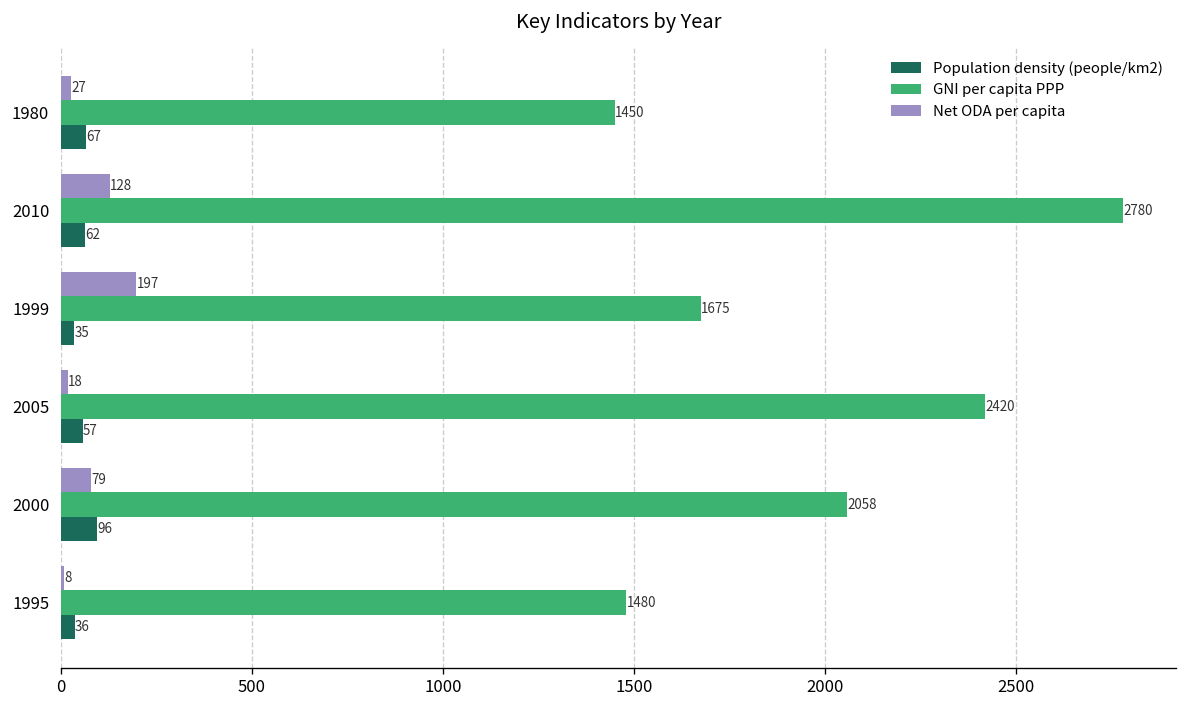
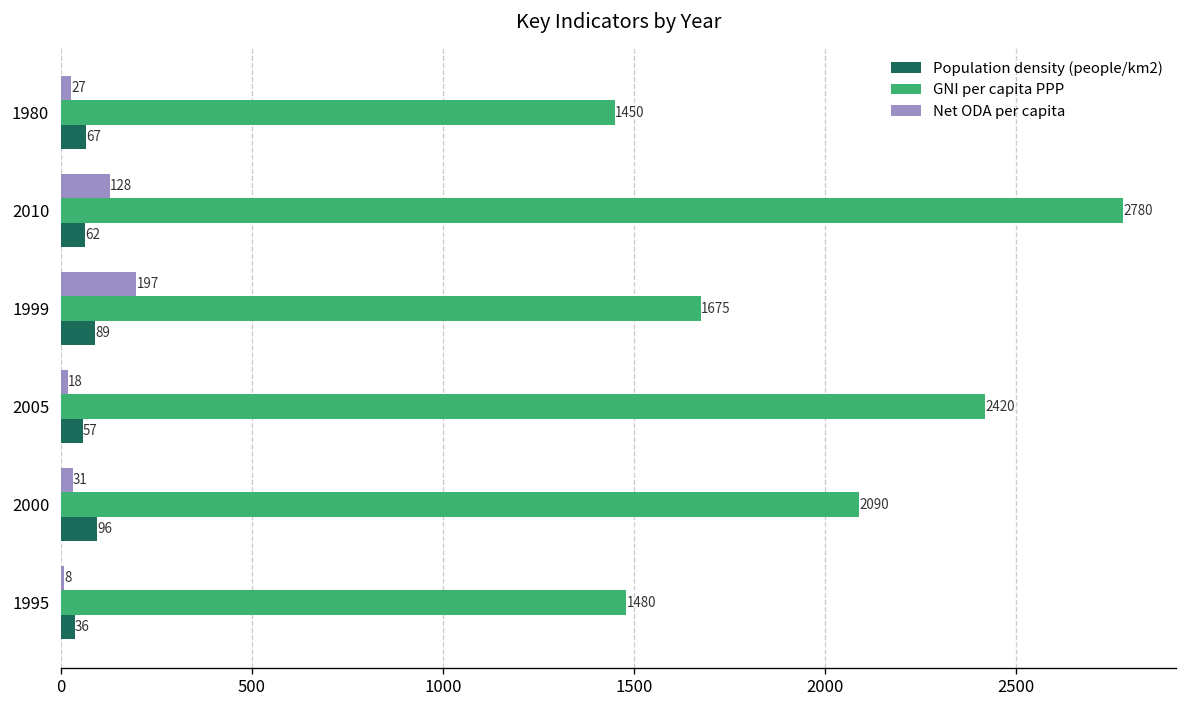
Population density (people/km2), 1999: 35 -> 89
Net ODA per capita, 2000: 79 -> 31
GNI per capita PPP, 2000: 2058 -> 2090
